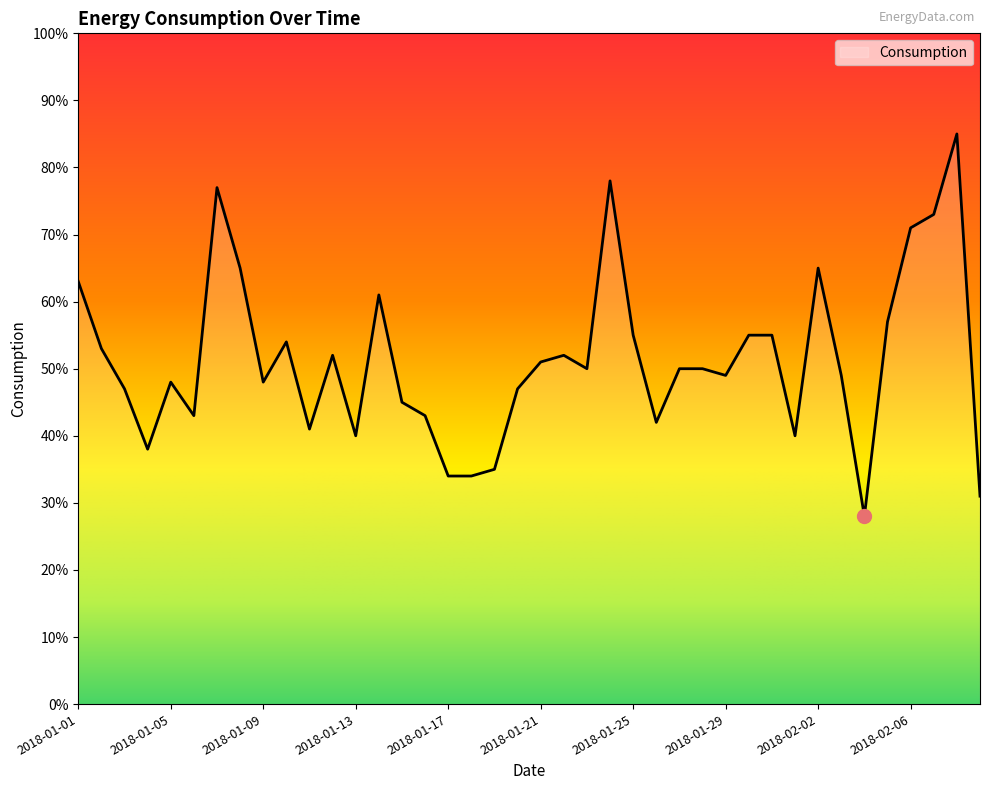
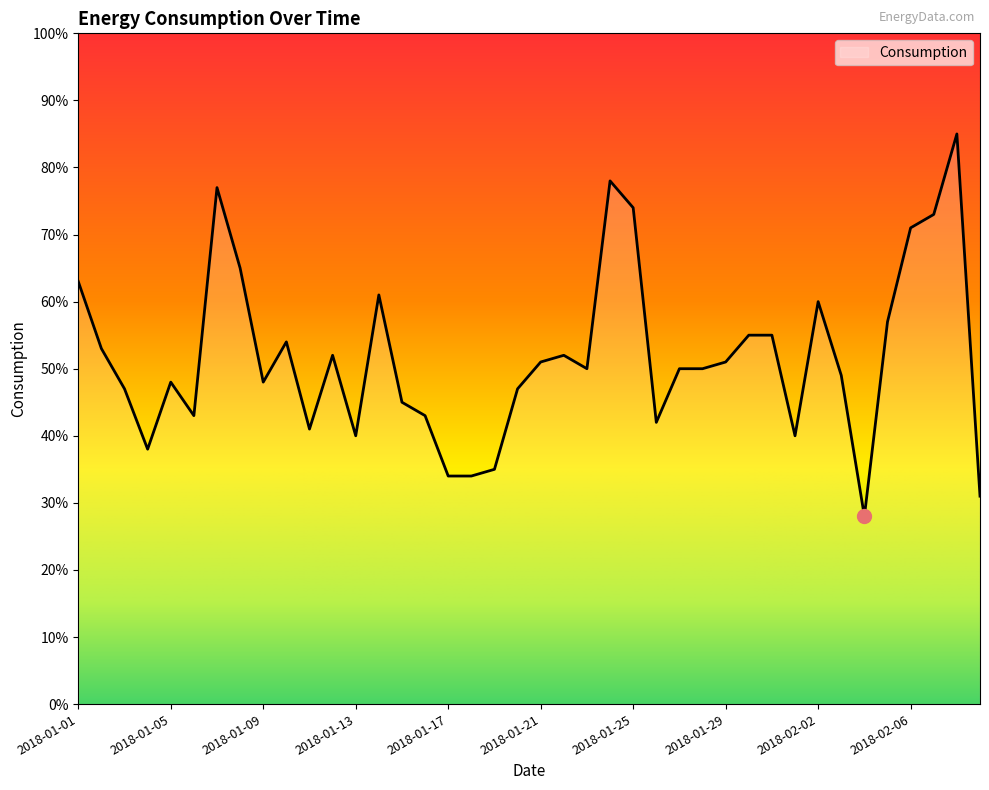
Consumption, 2018-01-25: 55% -> 74%
Consumption, 2018-01-29: 49% -> 51%
Consumption, 2018-02-02: 65% -> 60%
